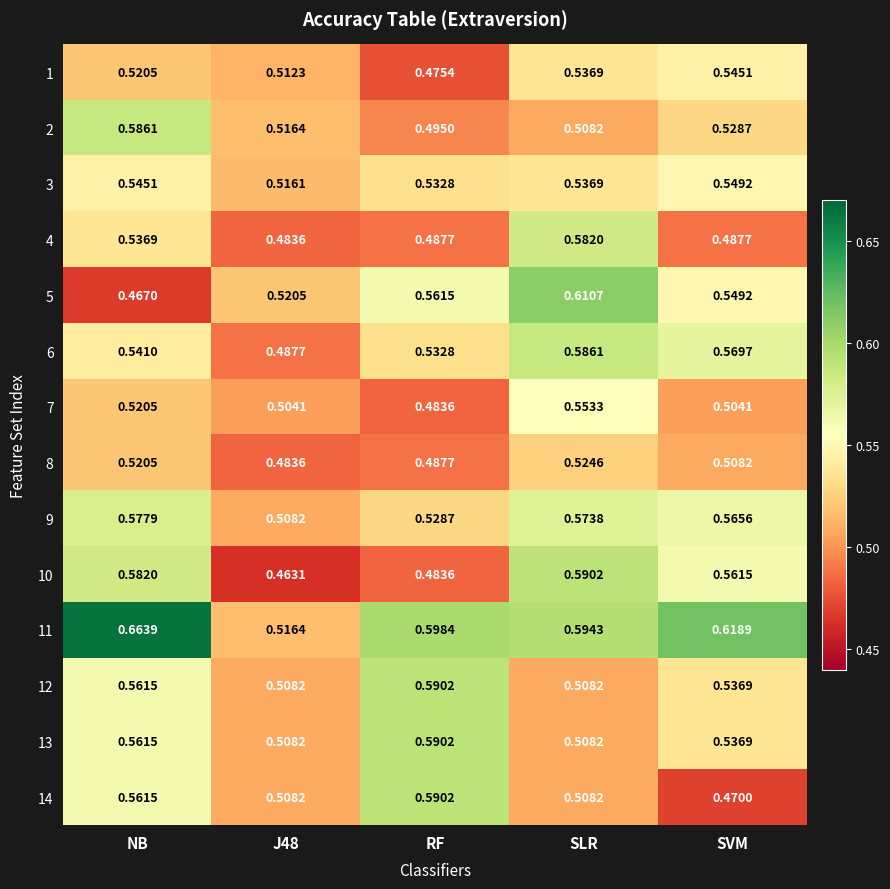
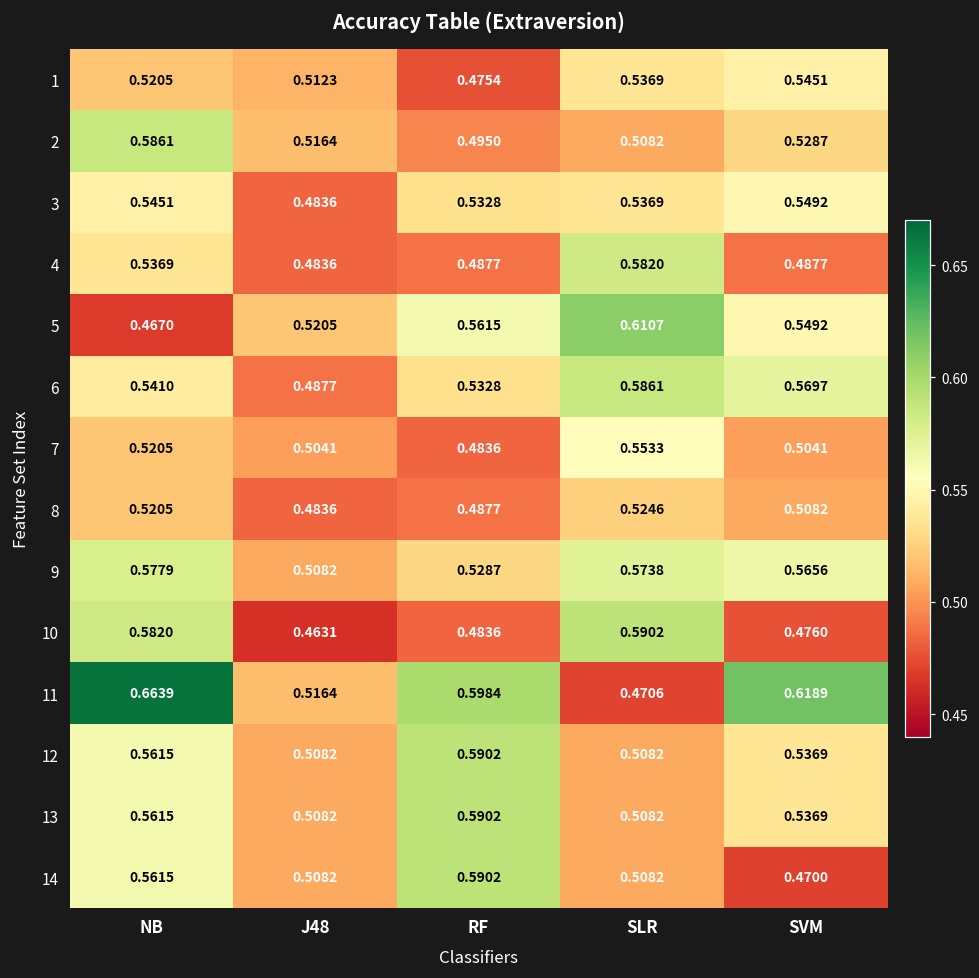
3, J48: 0.5161 -> 0.4836
10, SVM: 0.5615 -> 0.4760
11, SLR: 0.5943 -> 0.4706
